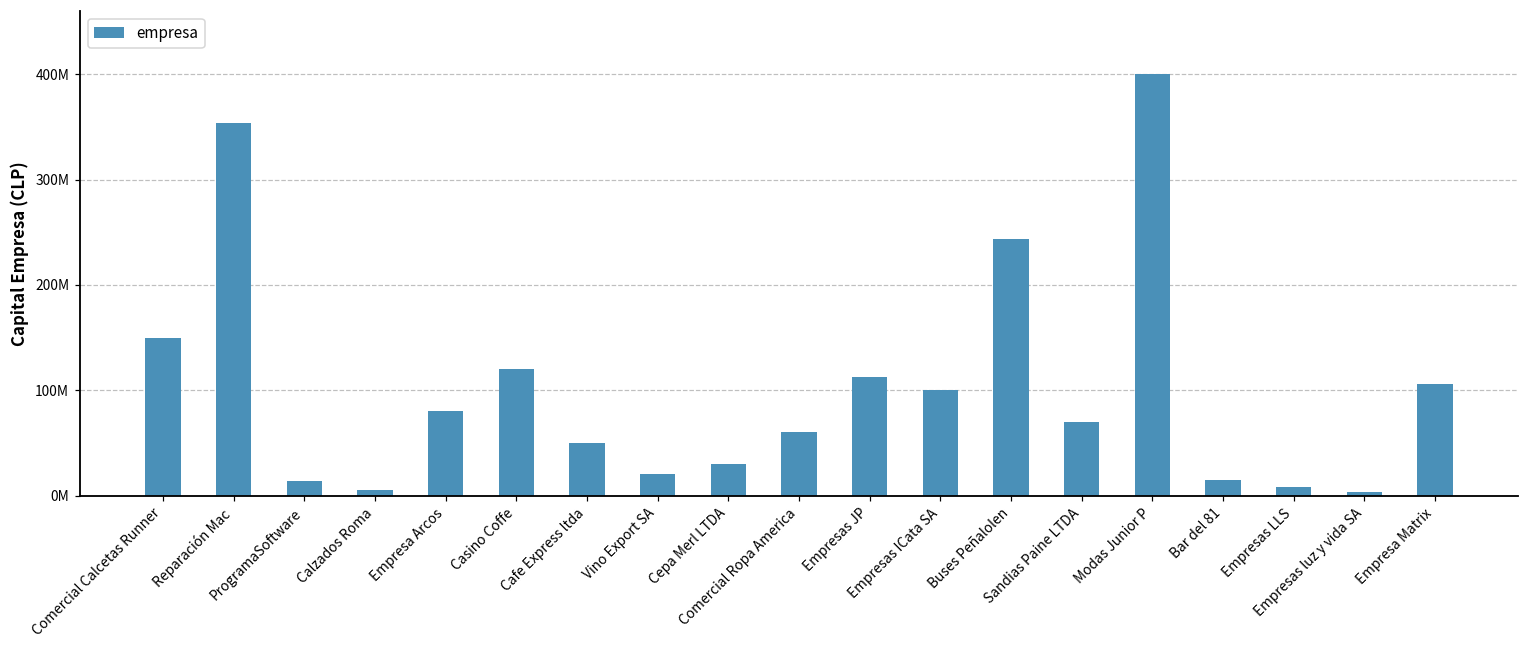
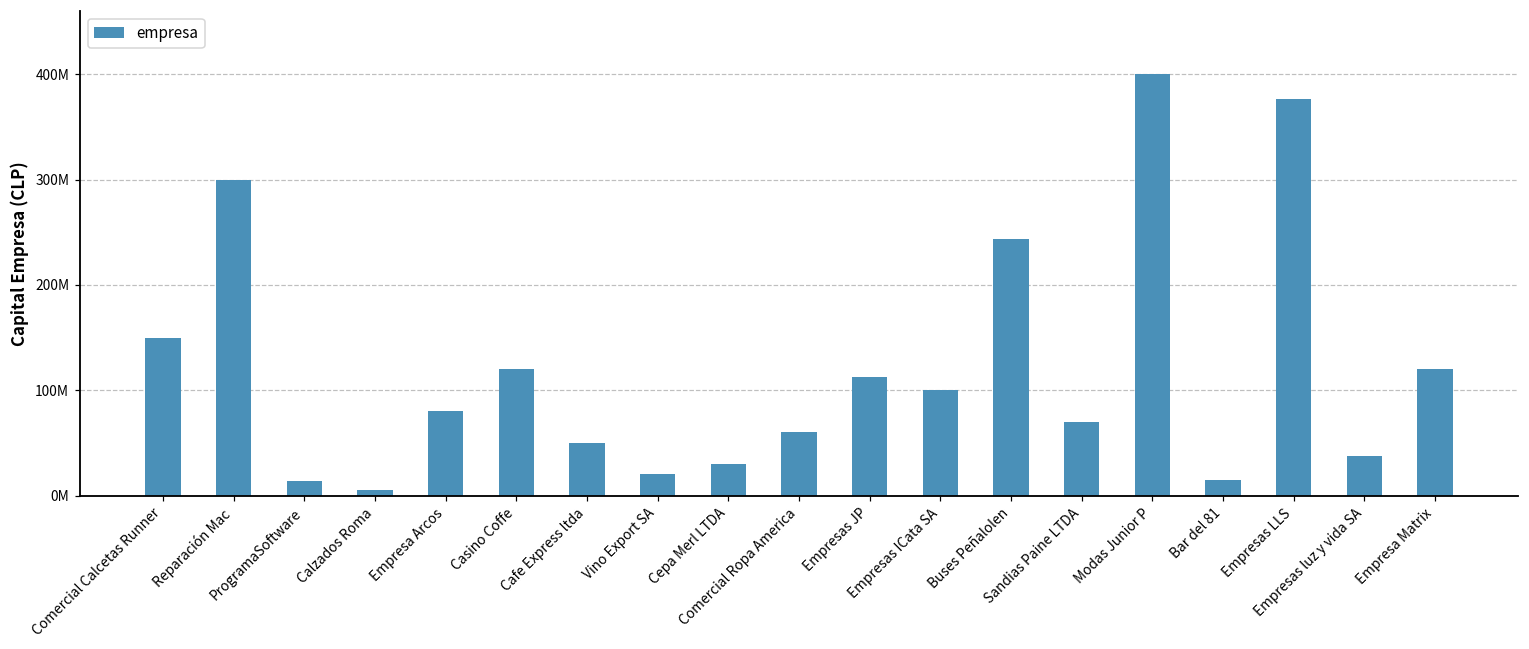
Reparación Mac: 350000000 -> 300000000
Empresas LLS: 10000000 -> 380000000
Empresas luz y vida SA: 0 -> 40000000
Empresa Matrix: 110000000 -> 120000000
